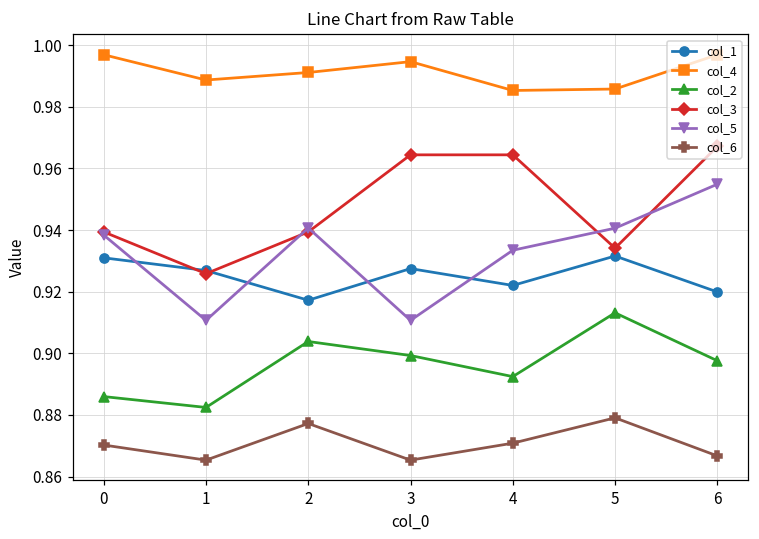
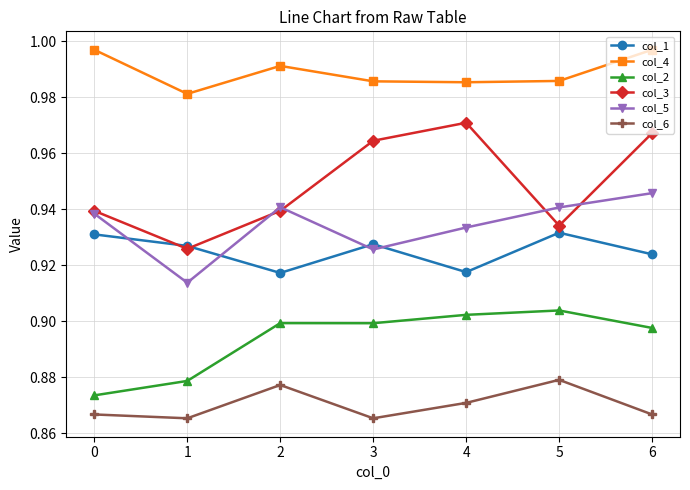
col_2, 0: 0.886 -> 0.874
col_6, 0: 0.870 -> 0.867
col_4, 1: 0.989 -> 0.981
col_2, 1: 0.882 -> 0.879
col_5, 1: 0.911 -> 0.914
col_2, 2: 0.904 -> 0.899
col_4, 3: 0.995 -> 0.986
col_5, 3: 0.911 -> 0.926
col_1, 4: 0.922 -> 0.918
col_2, 4: 0.892 -> 0.902
col_3, 4: 0.964 -> 0.971
col_2, 5: 0.913 -> 0.904
col_1, 6: 0.920 -> 0.924
col_5, 6: 0.955 -> 0.946
